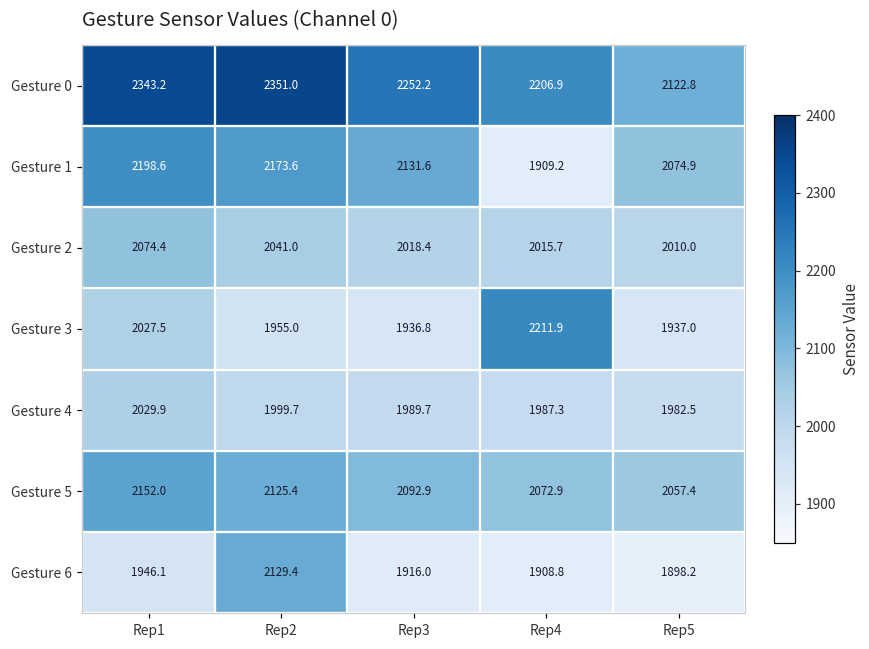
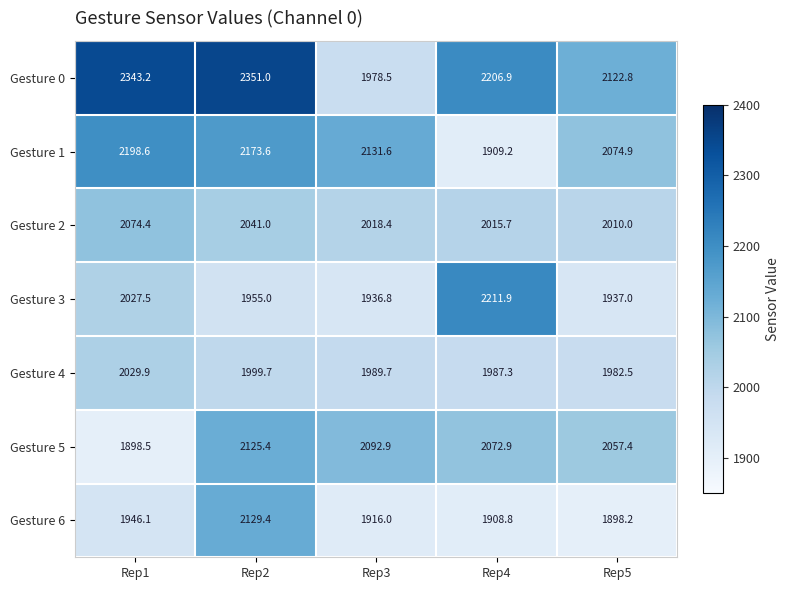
Gesture 0, Rep3: 2252.2 -> 1978.5
Gesture 5, Rep1: 2152.0 -> 1898.5
